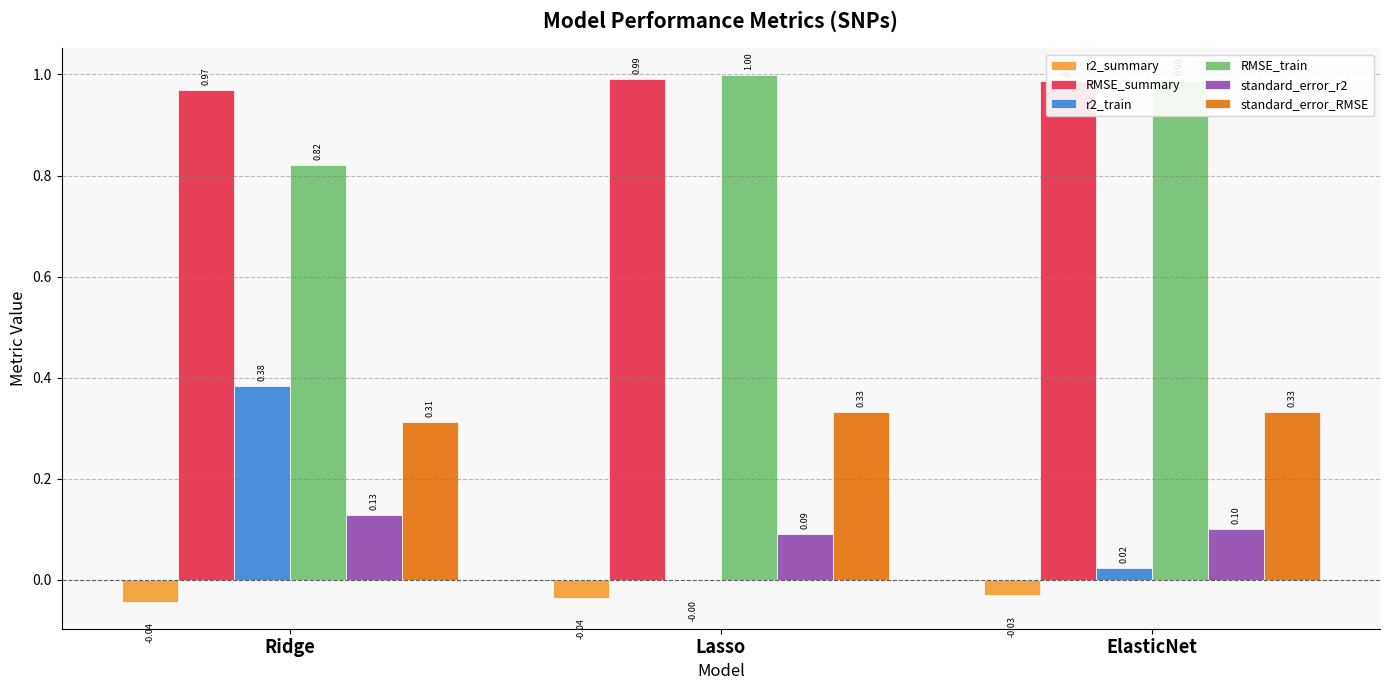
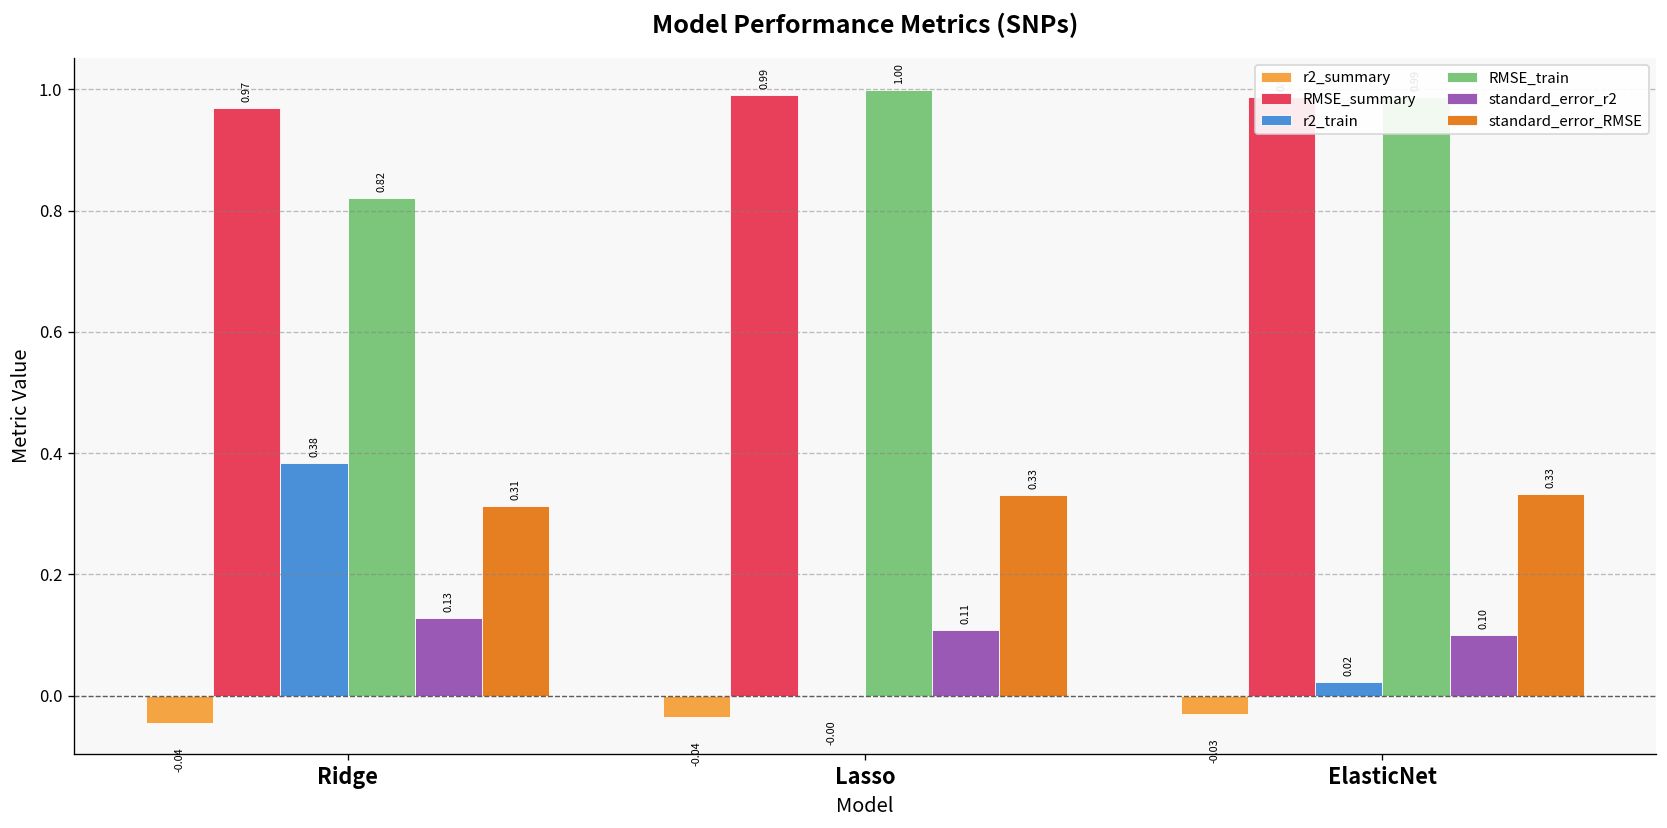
standard_error_r2, Lasso: 0.09 -> 0.11
